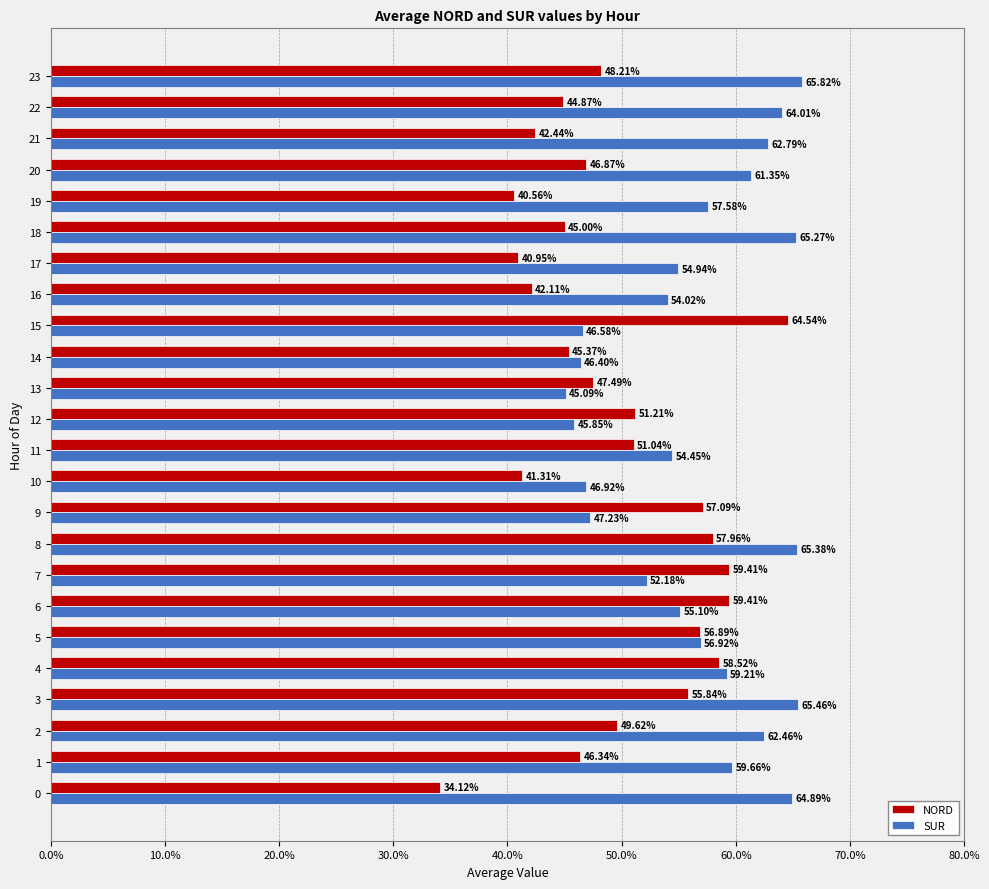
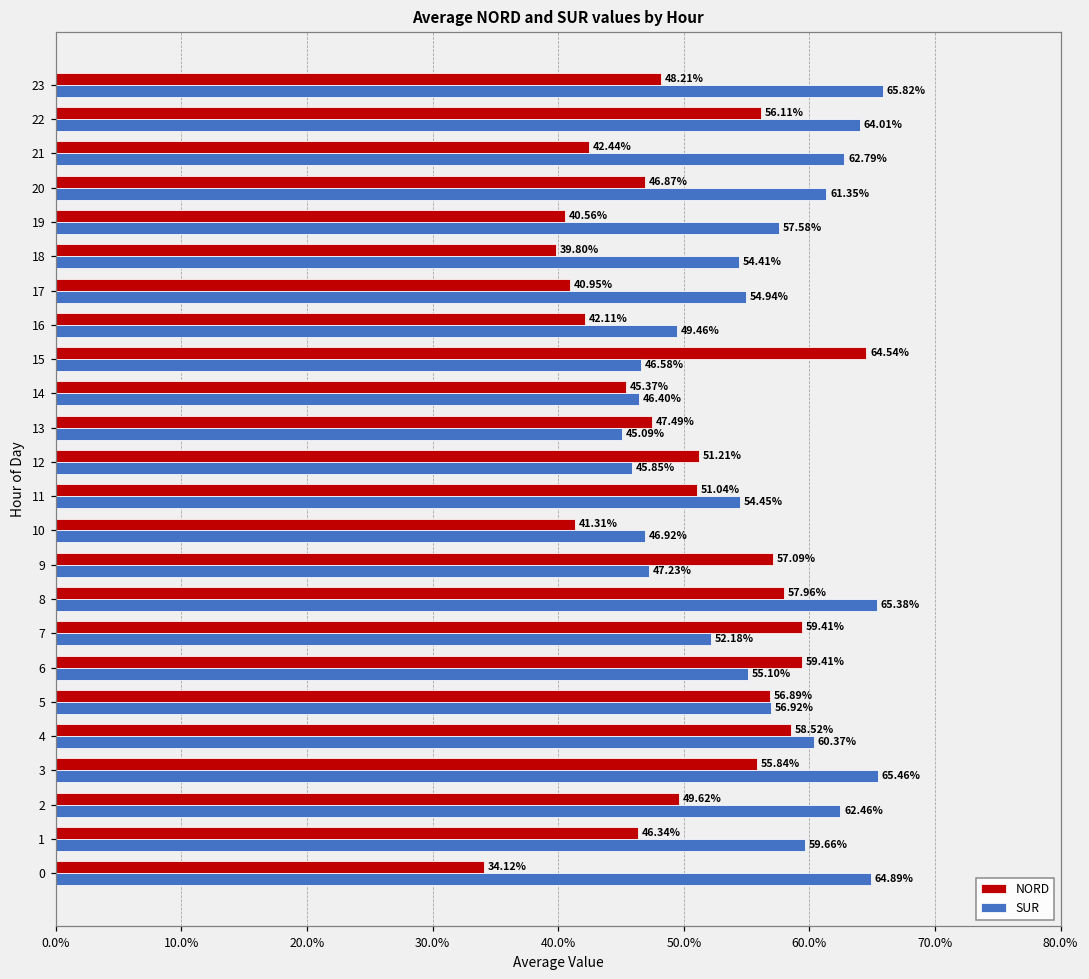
NORD, 22: 44.87% -> 56.11%
NORD, 18: 45.00% -> 39.80%
SUR, 18: 65.27% -> 54.41%
SUR, 16: 54.02% -> 49.46%
SUR, 4: 59.21% -> 60.37%
